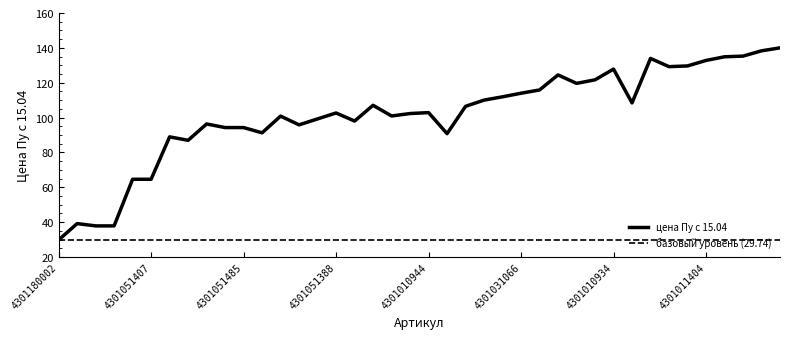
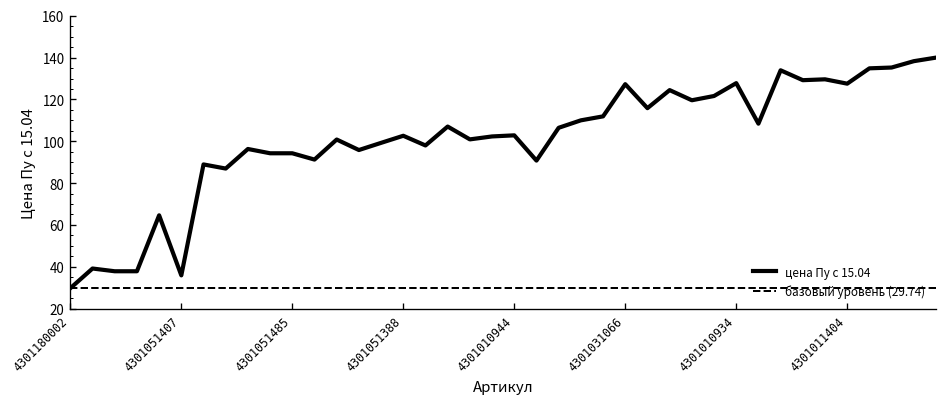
4301051407: 65 -> 36
4301031066: 114 -> 127
4301011404: 133 -> 128
